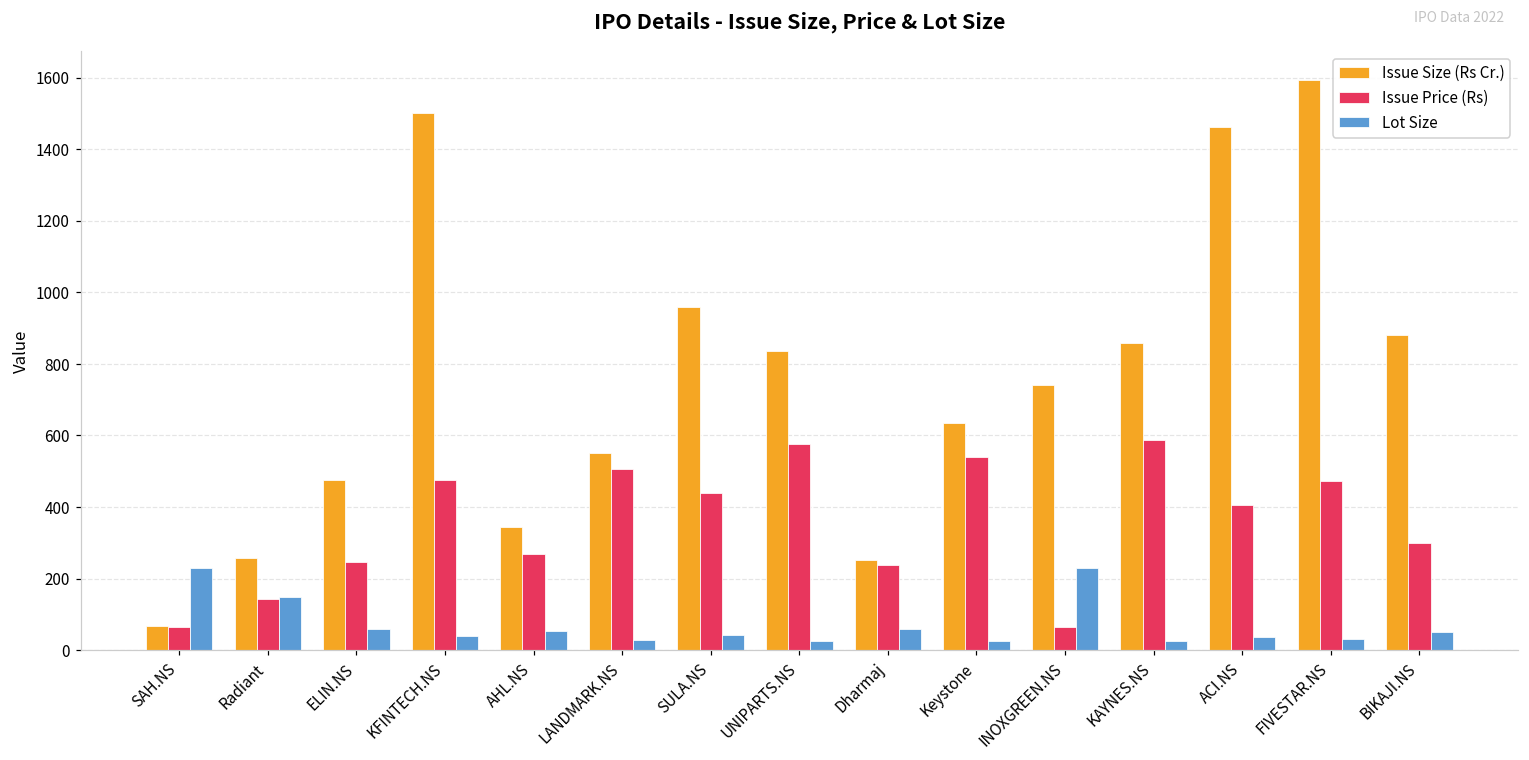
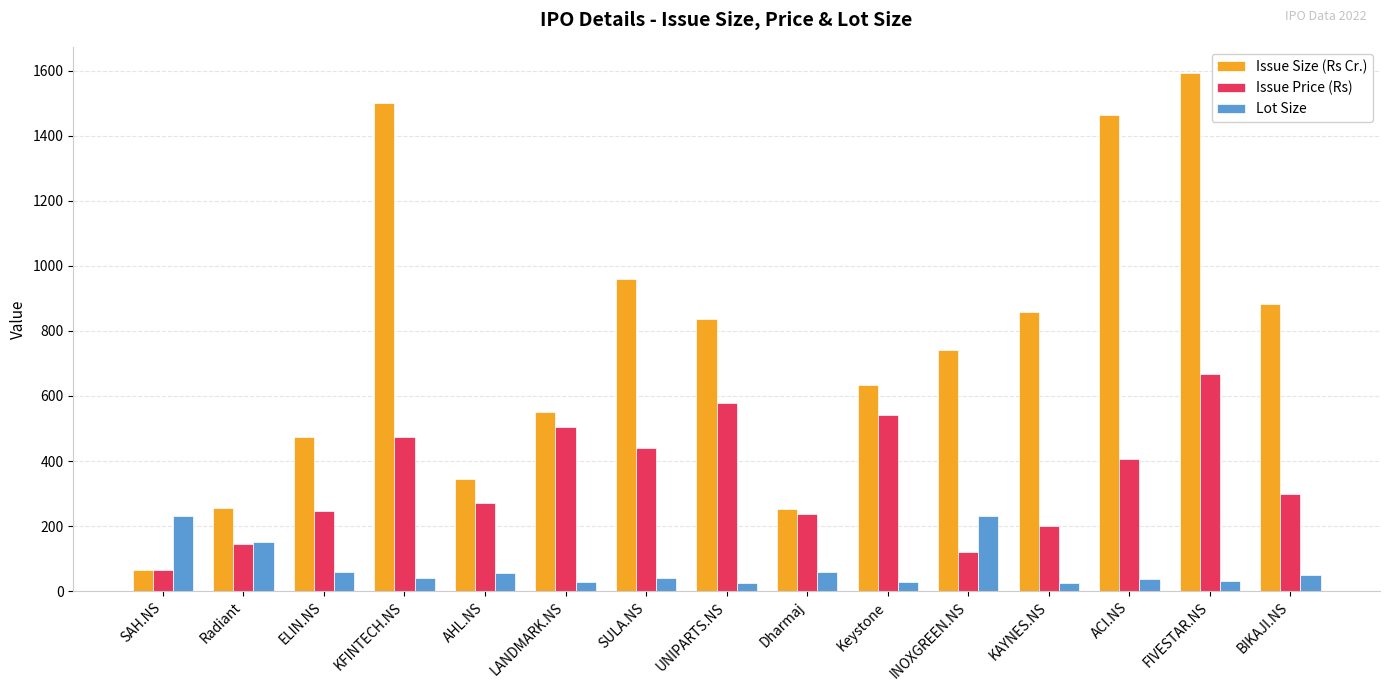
Issue Price (Rs), INOXGREEN.NS: 70 -> 120
Issue Price (Rs), KAYNES.NS: 590 -> 200
Issue Price (Rs), FIVESTAR.NS: 470 -> 670
